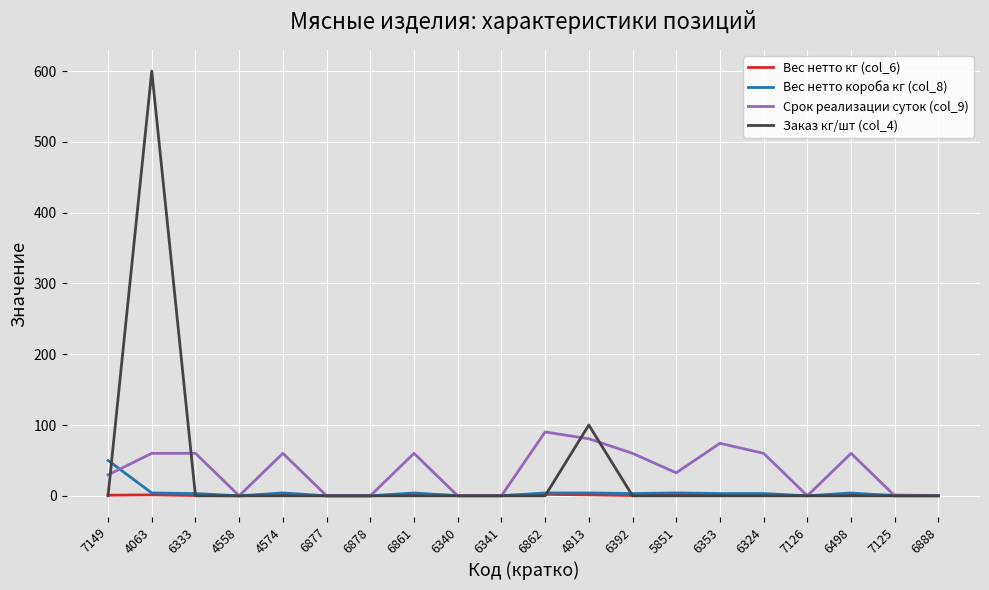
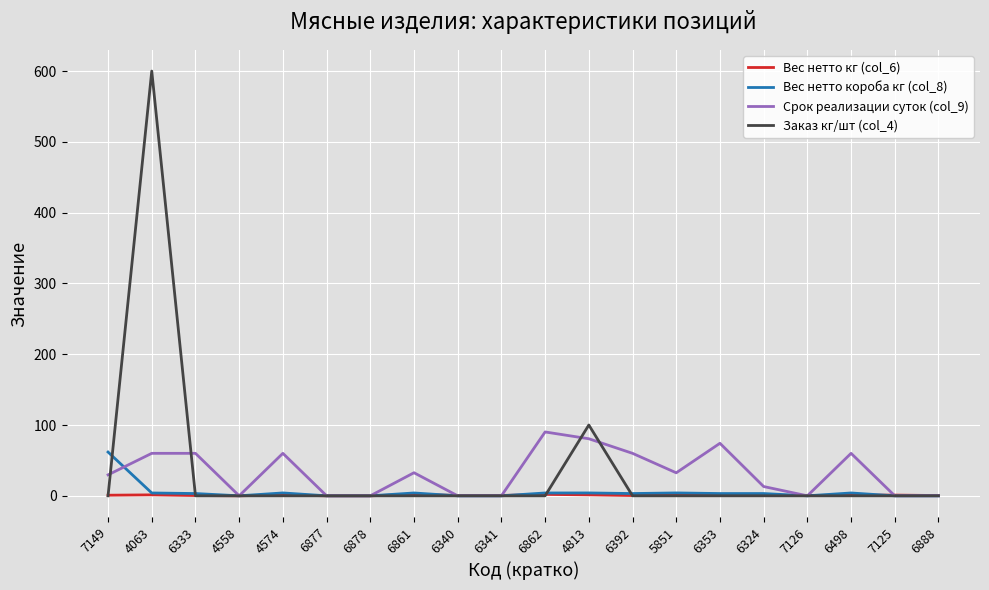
Вес нетто короба кг (col_8), 7149: 50 -> 60
Срок реализации суток (col_9), 6861: 60 -> 30
Срок реализации суток (col_9), 6324: 60 -> 10
